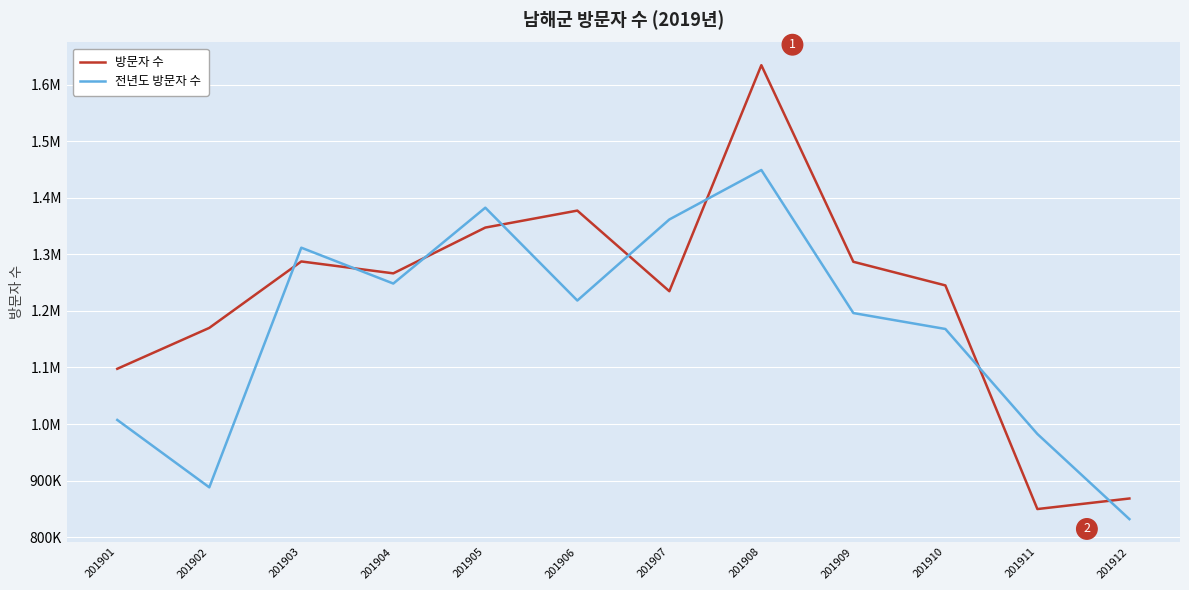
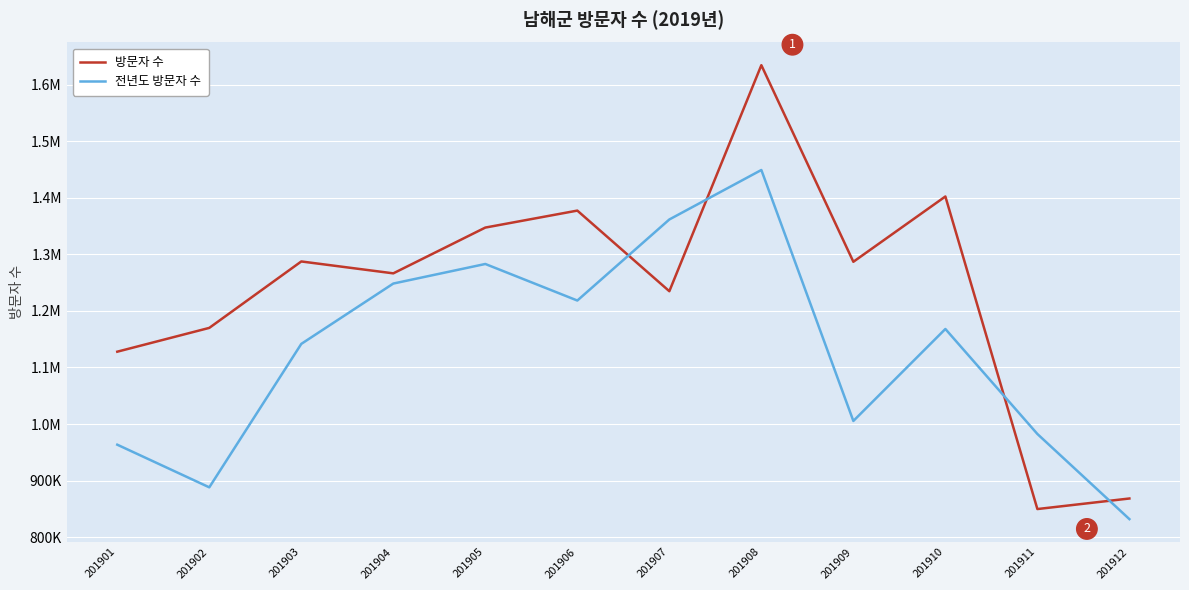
방문자 수, 201901: 1100000 -> 1130000
전년도 방문자 수, 201901: 1010000 -> 960000
전년도 방문자 수, 201903: 1310000 -> 1140000
전년도 방문자 수, 201905: 1380000 -> 1280000
전년도 방문자 수, 201909: 1200000 -> 1010000
방문자 수, 201910: 1250000 -> 1400000
